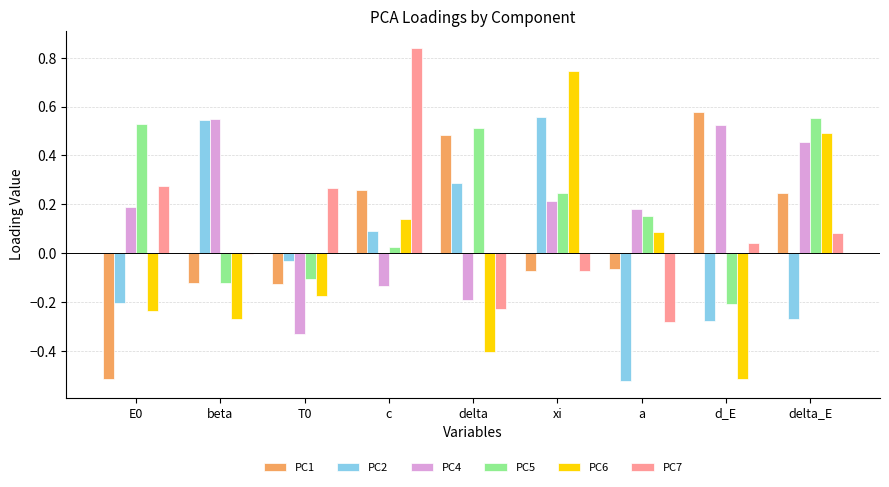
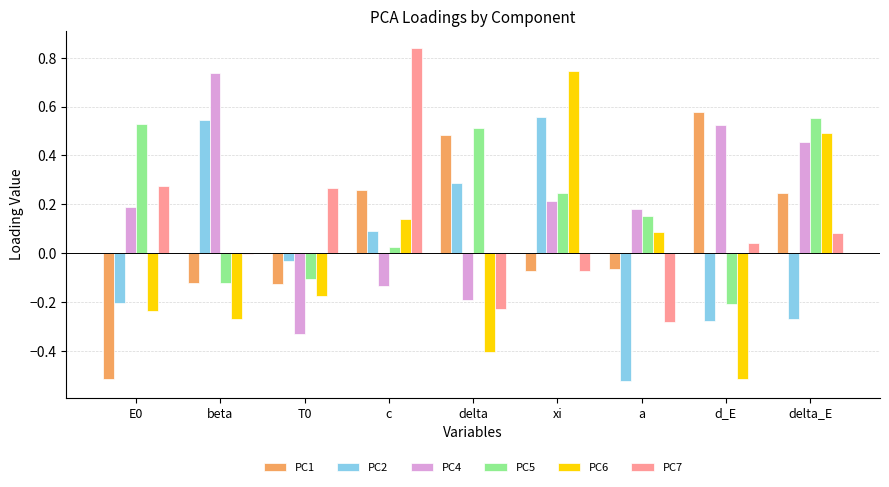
PC4, beta: 0.55 -> 0.74
